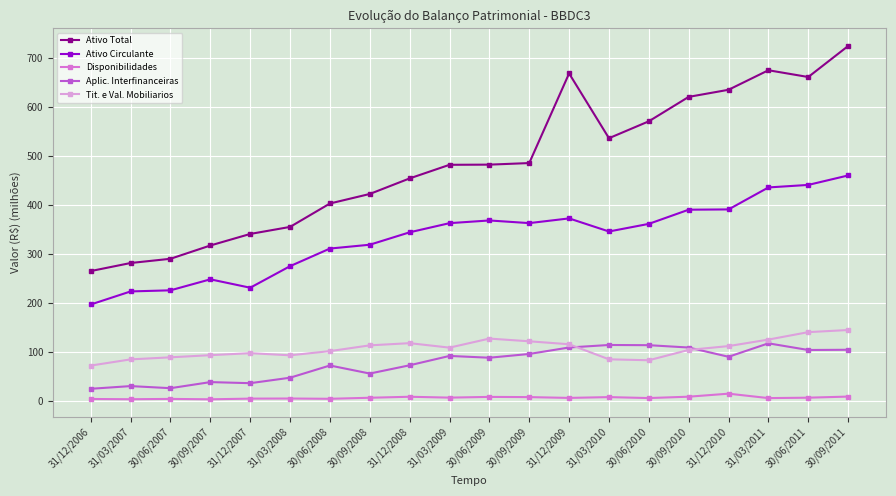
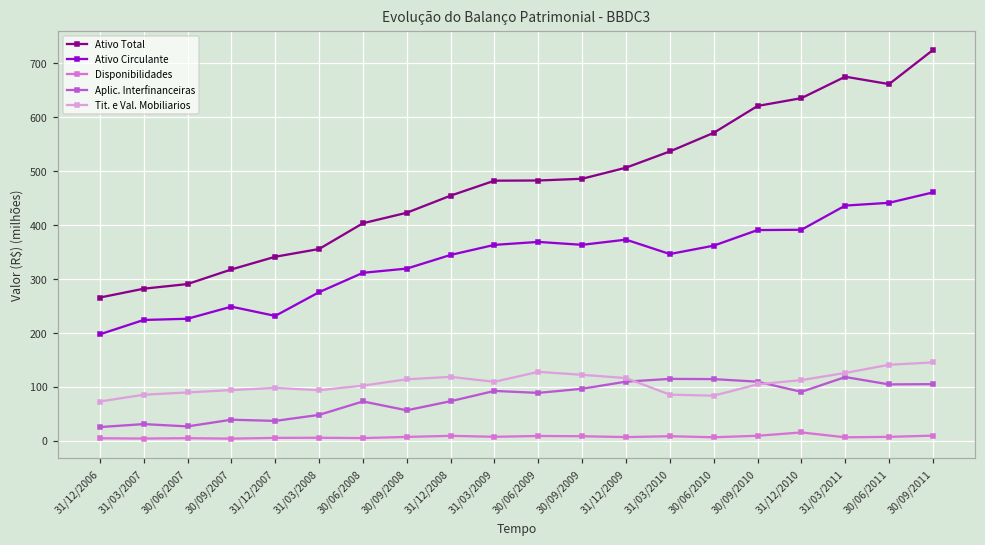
Ativo Total, 31/12/2009: 670 -> 510
